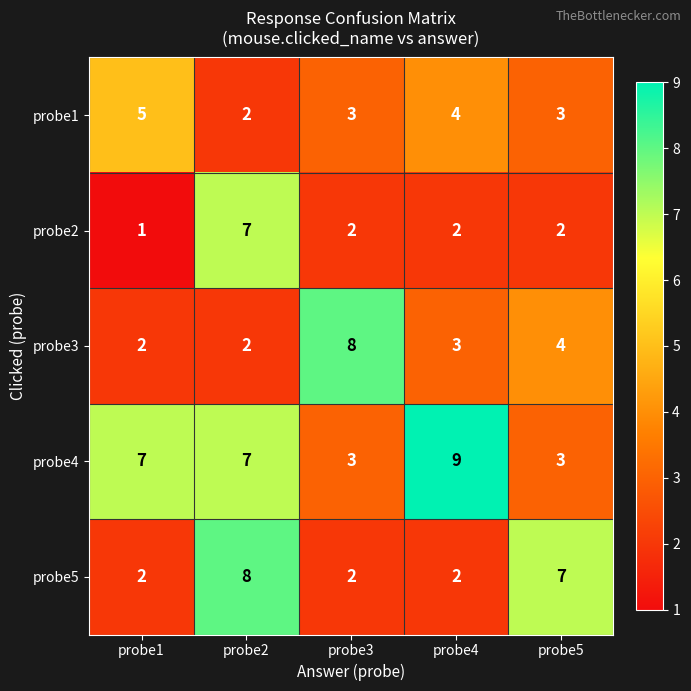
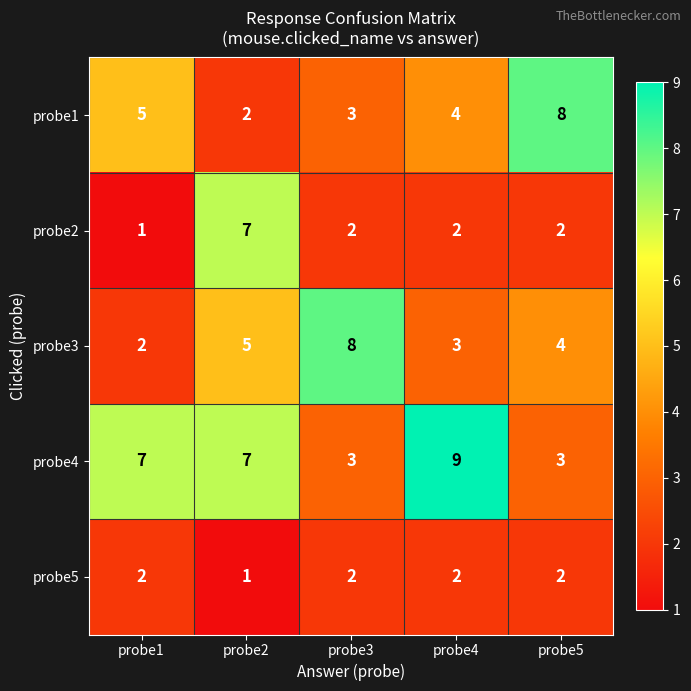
probe1, probe5: 3 -> 8
probe3, probe2: 2 -> 5
probe5, probe2: 8 -> 1
probe5, probe5: 7 -> 2
